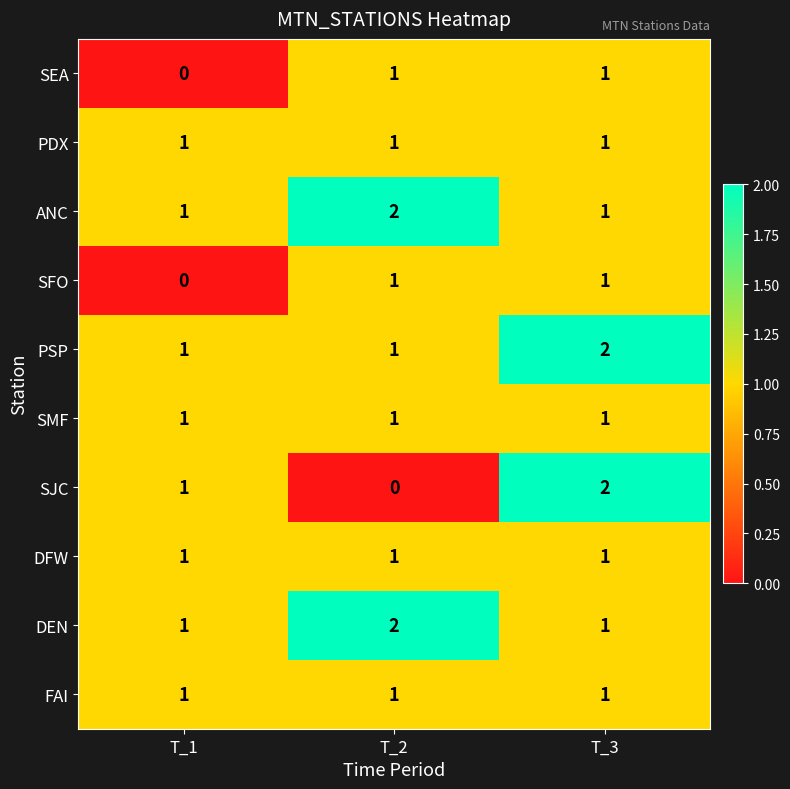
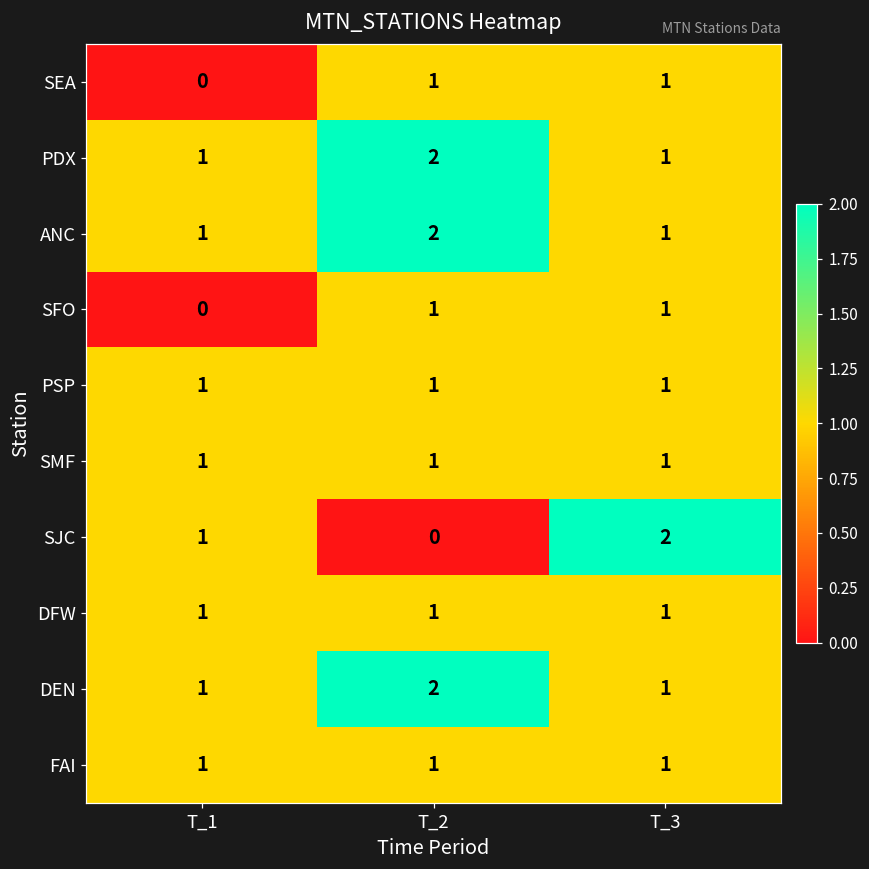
PDX, T_2: 1 -> 2
PSP, T_3: 2 -> 1
